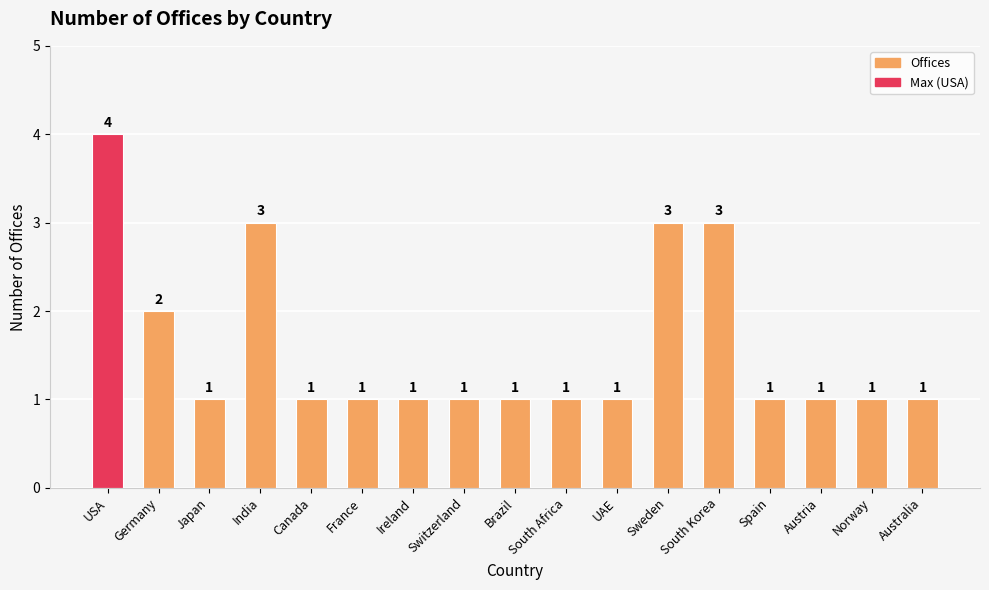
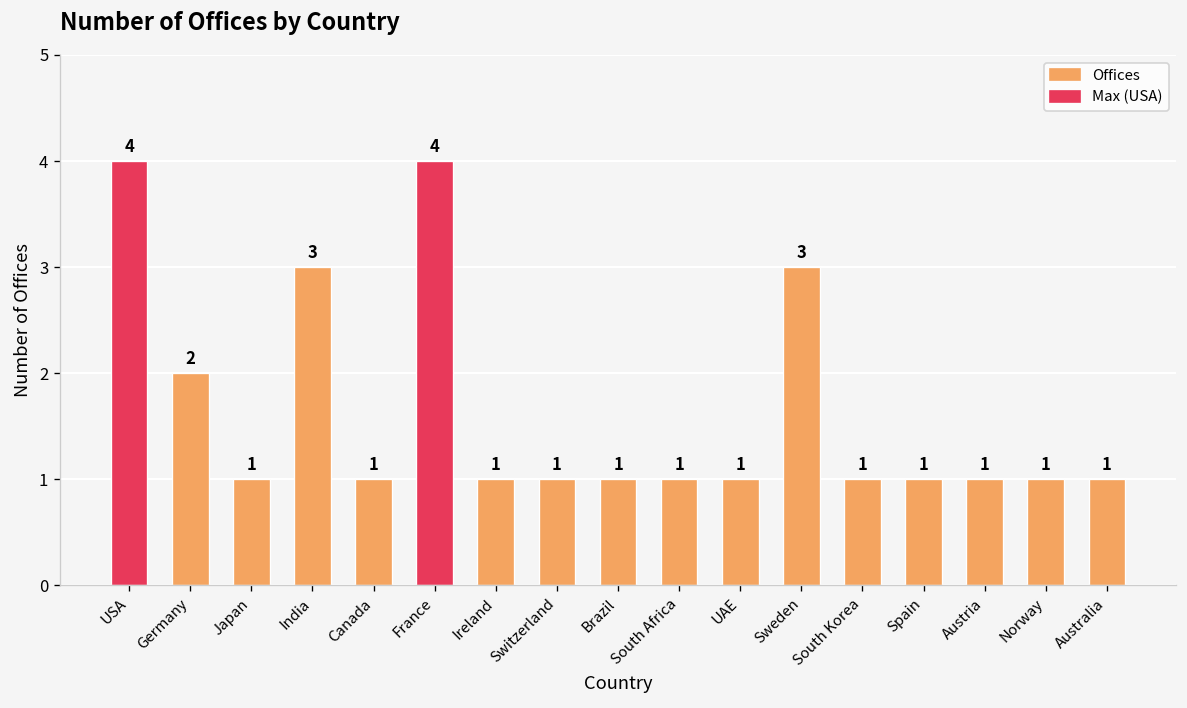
France: 1 -> 4
South Korea: 3 -> 1
